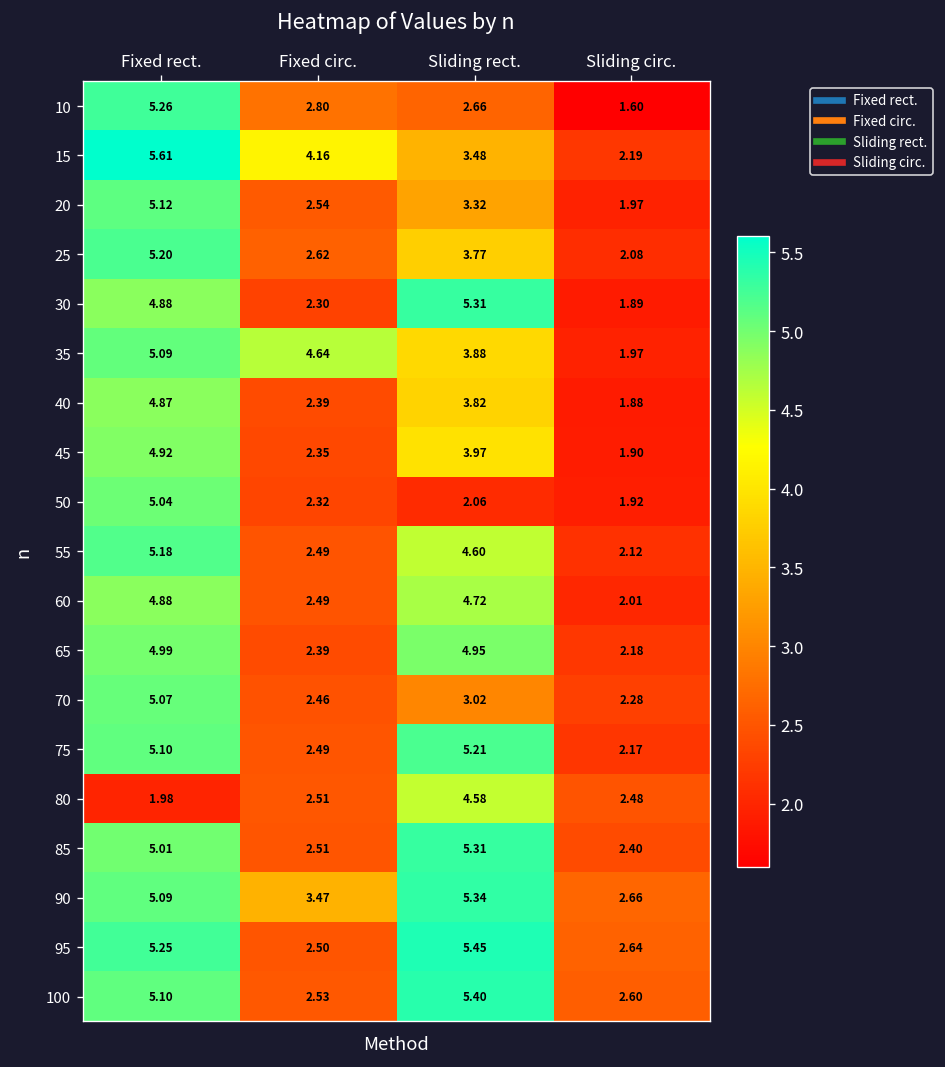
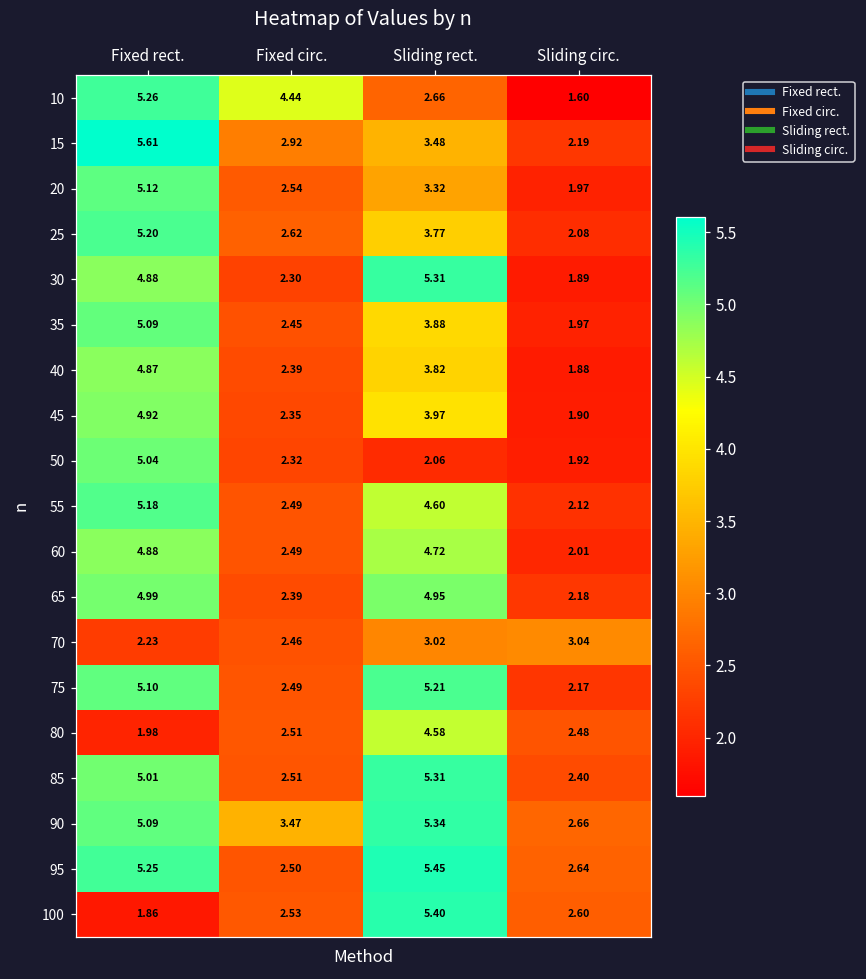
10, Fixed circ.: 2.80 -> 4.44
15, Fixed circ.: 4.16 -> 2.92
35, Fixed circ.: 4.64 -> 2.45
70, Fixed rect.: 5.07 -> 2.23
70, Sliding circ.: 2.28 -> 3.04
100, Fixed rect.: 5.10 -> 1.86
